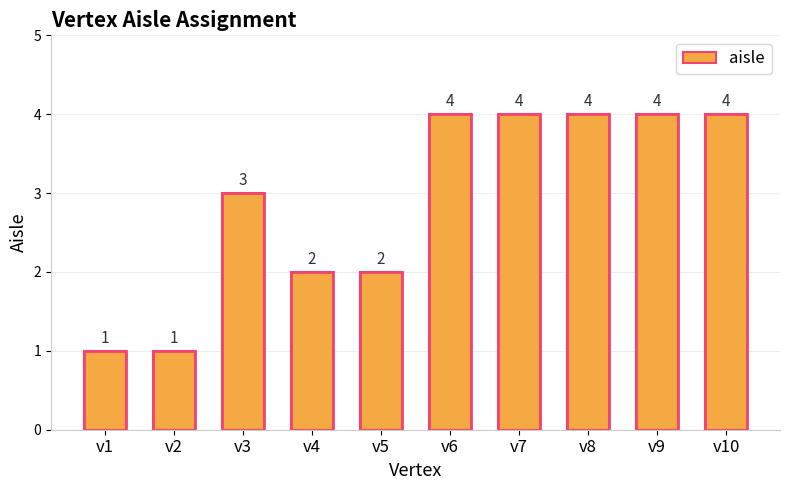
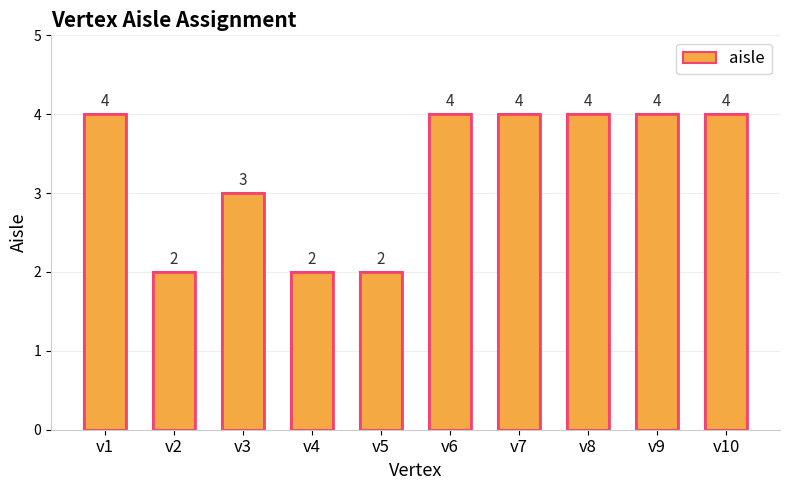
aisle, v1: 1 -> 4
aisle, v2: 1 -> 2
